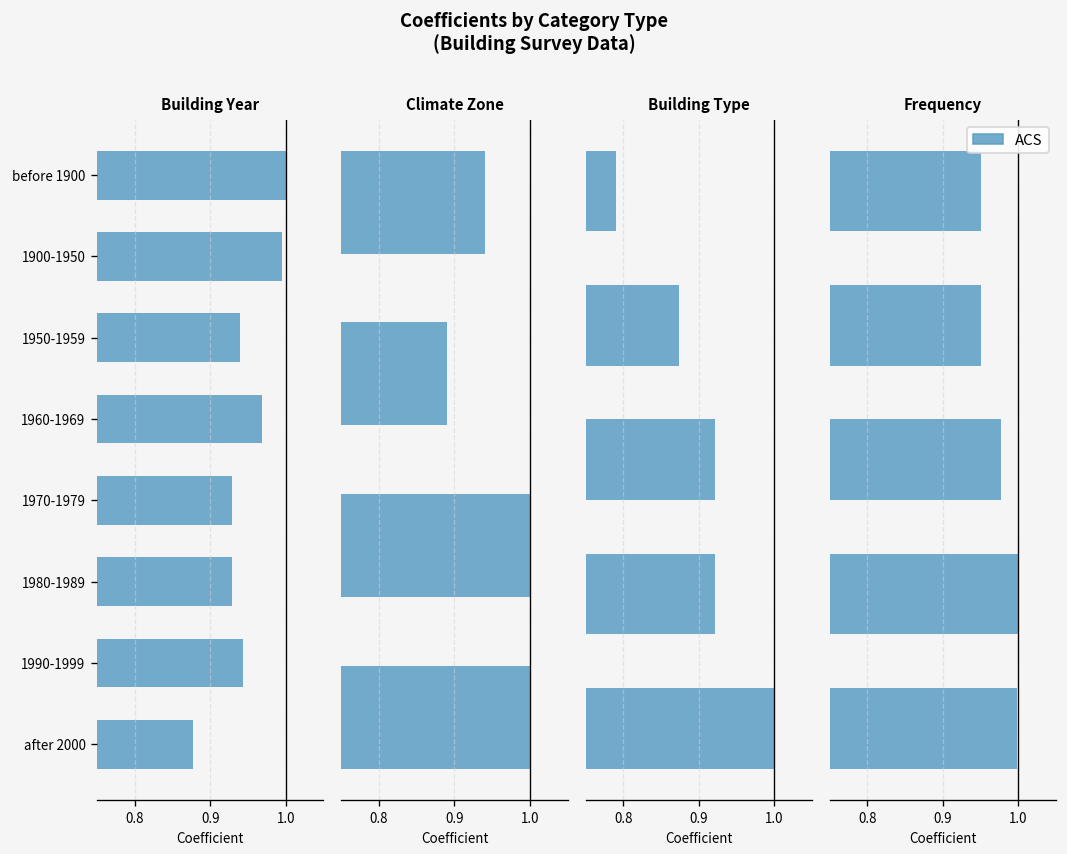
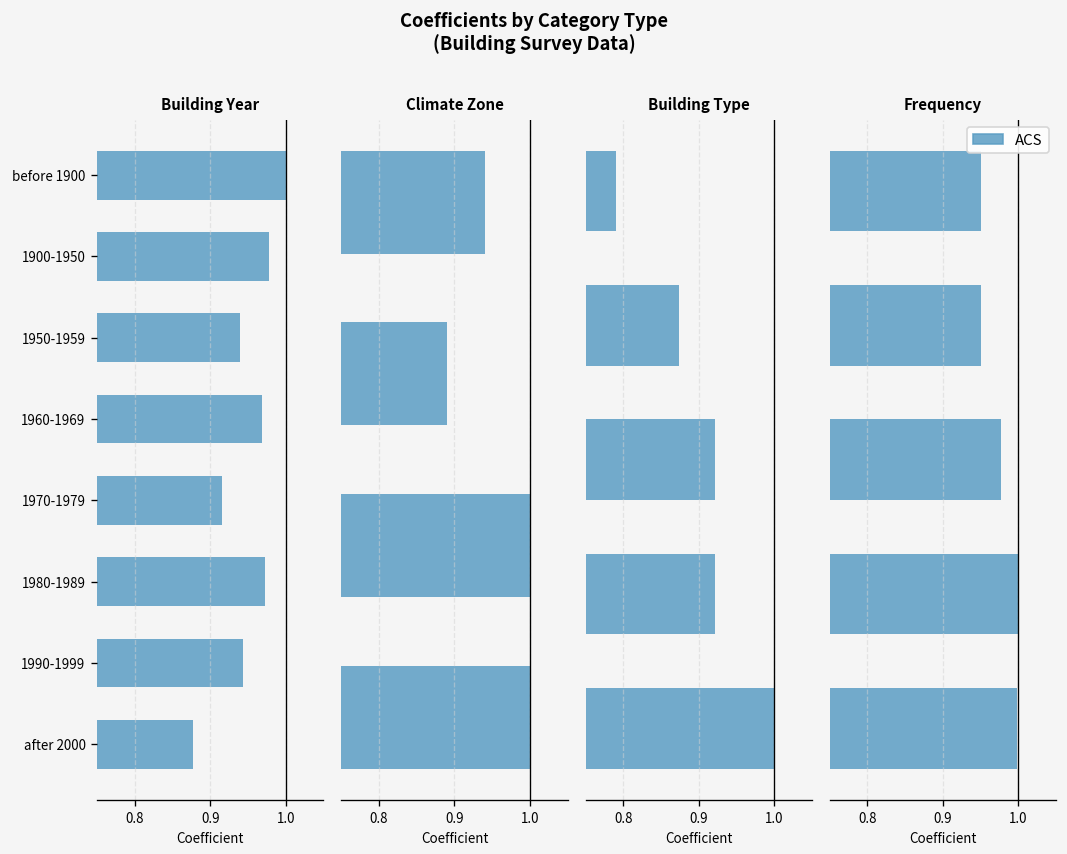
Building Year, 1900-1950: 1.00 -> 0.98
Building Year, 1970-1979: 0.93 -> 0.92
Building Year, 1980-1989: 0.93 -> 0.97
